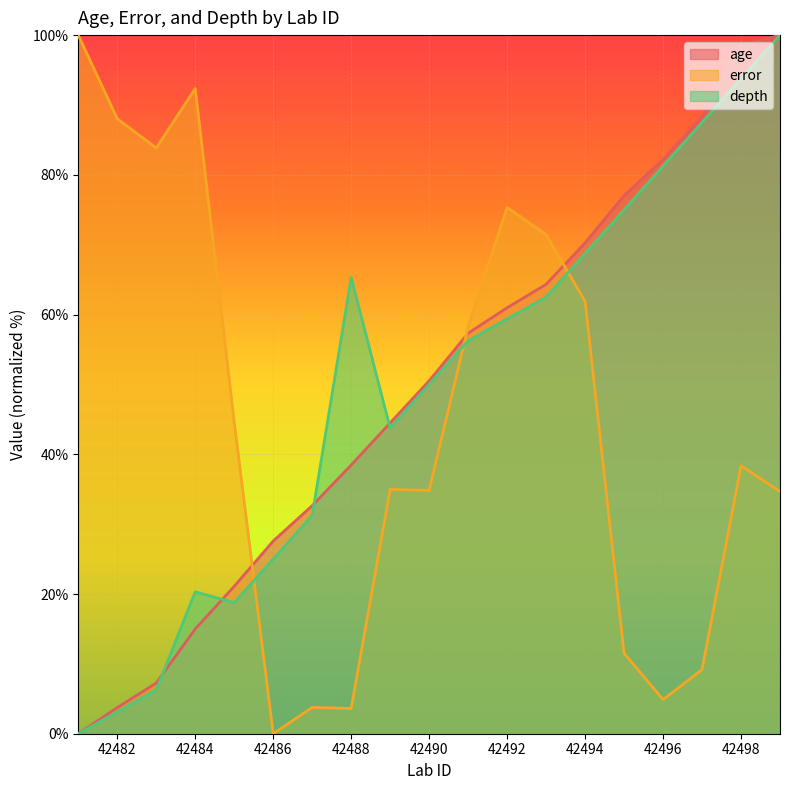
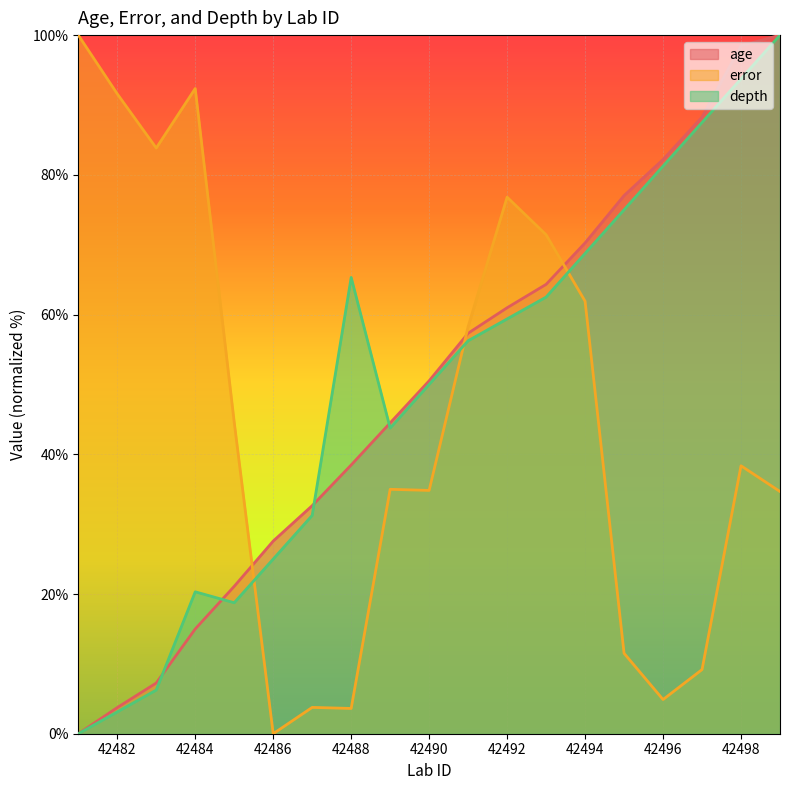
error, 42482: 88% -> 92%
error, 42492: 75% -> 77%
